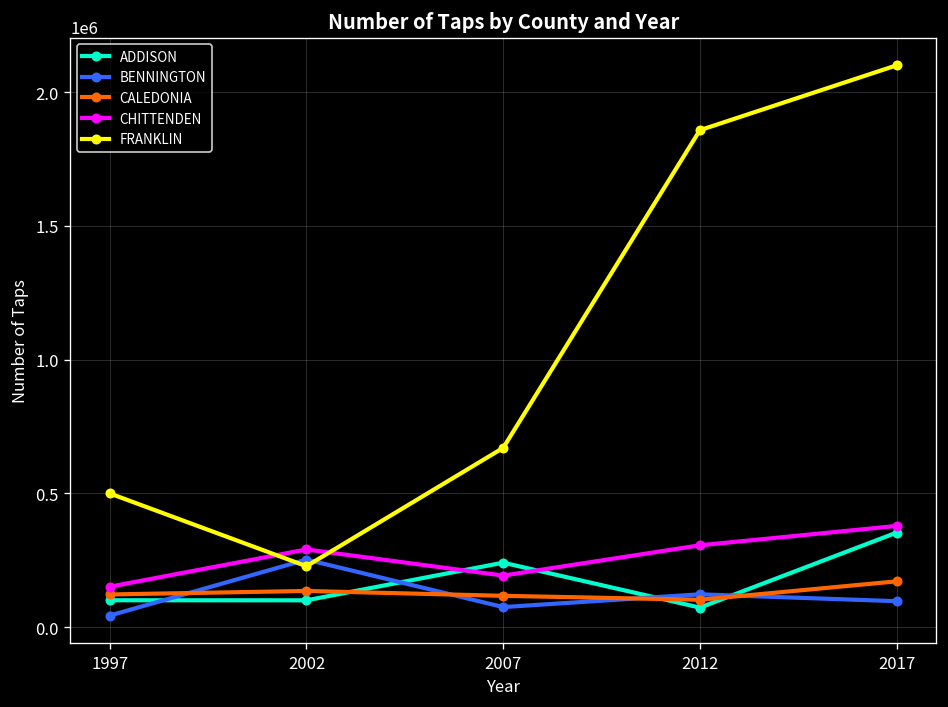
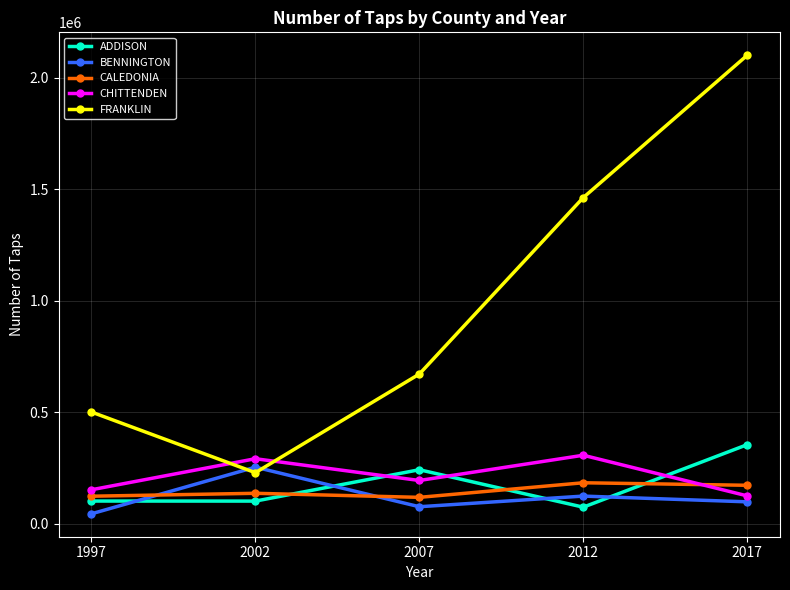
CALEDONIA, 2012: 100000 -> 180000
FRANKLIN, 2012: 1860000 -> 1460000
CHITTENDEN, 2017: 380000 -> 120000
